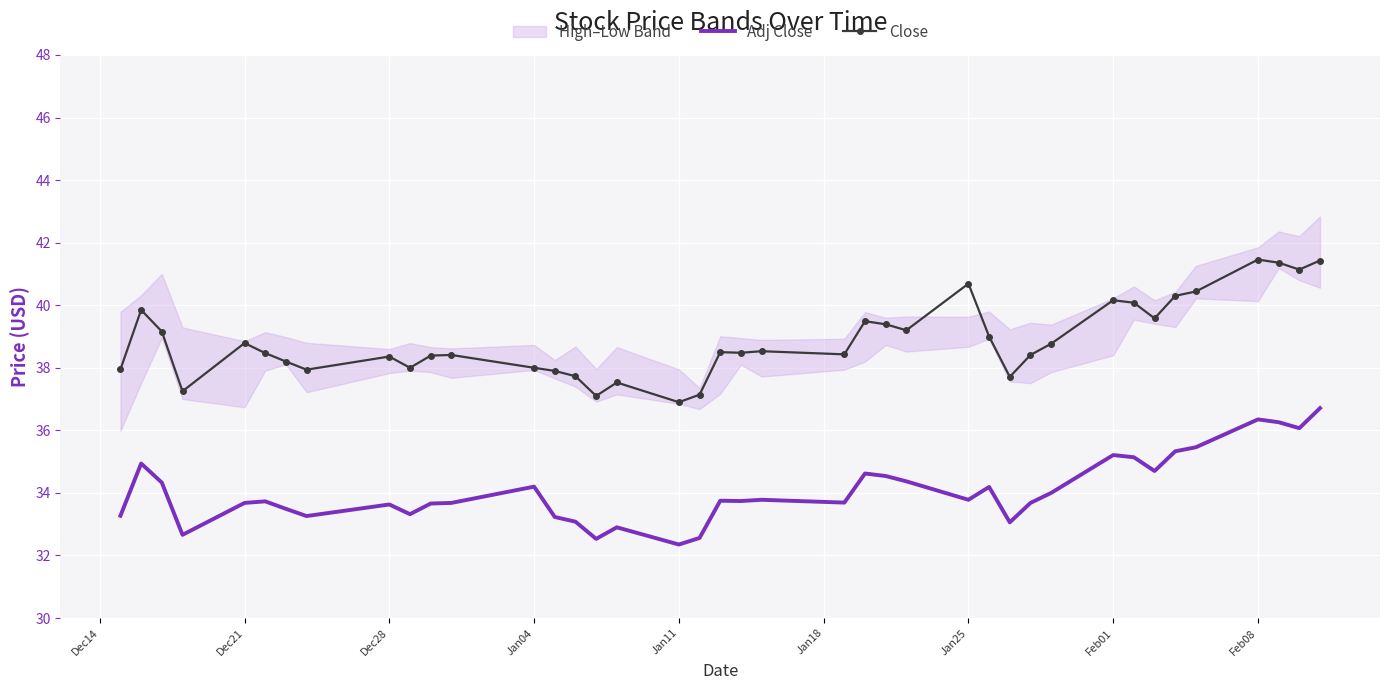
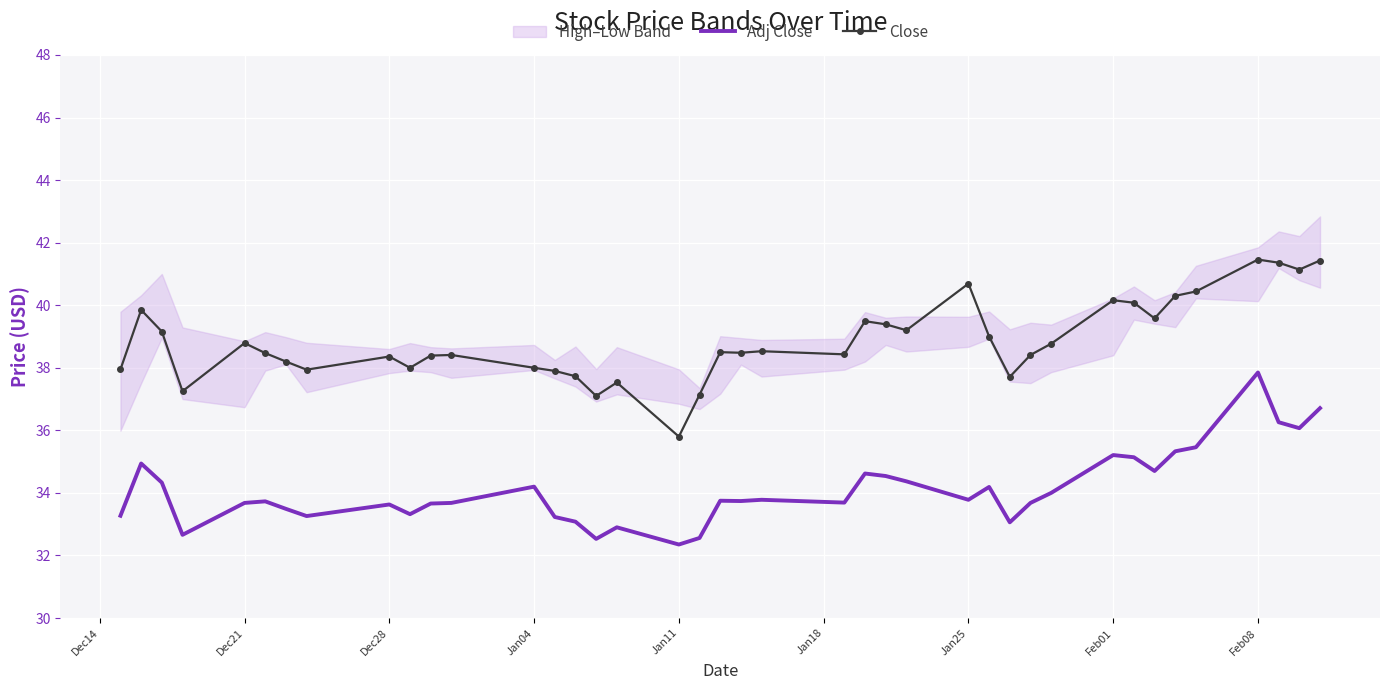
Close, Jan11: 36.9 -> 35.8
Adj Close, Feb08: 36.4 -> 37.9
